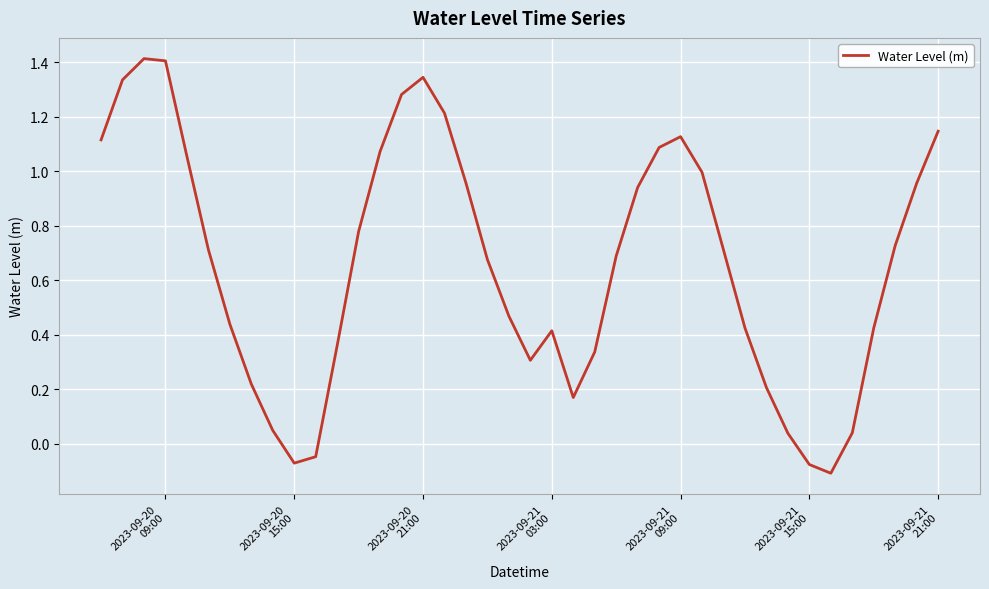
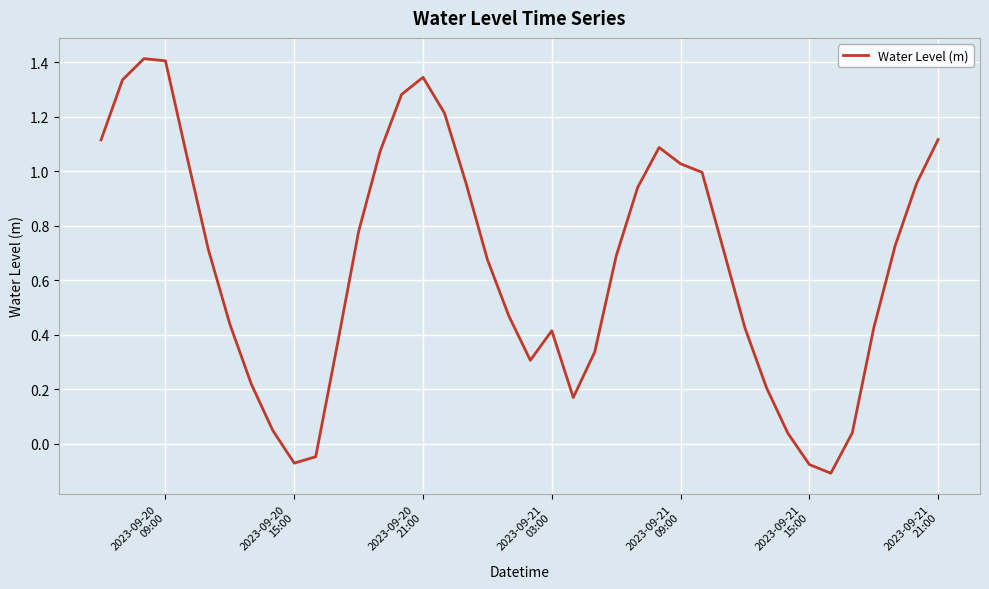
2023-09-21 09:00: 1.13 -> 1.03
2023-09-21 21:00: 1.15 -> 1.12
